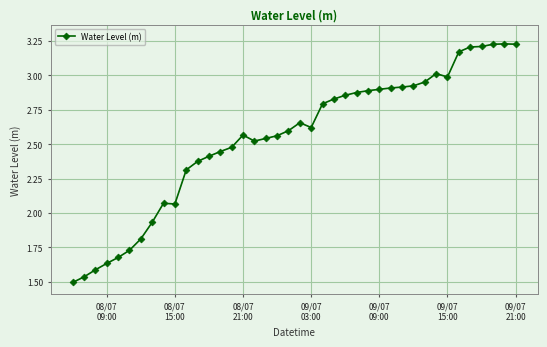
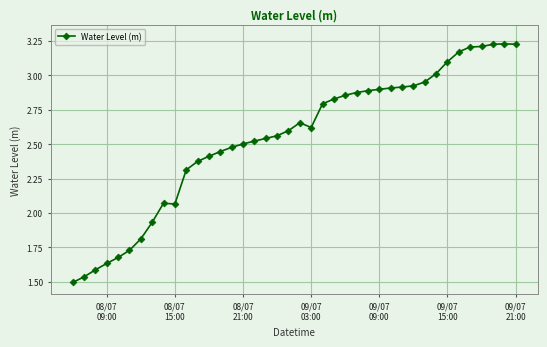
08/07 21:00: 2.57 -> 2.50
09/07 15:00: 2.99 -> 3.10
